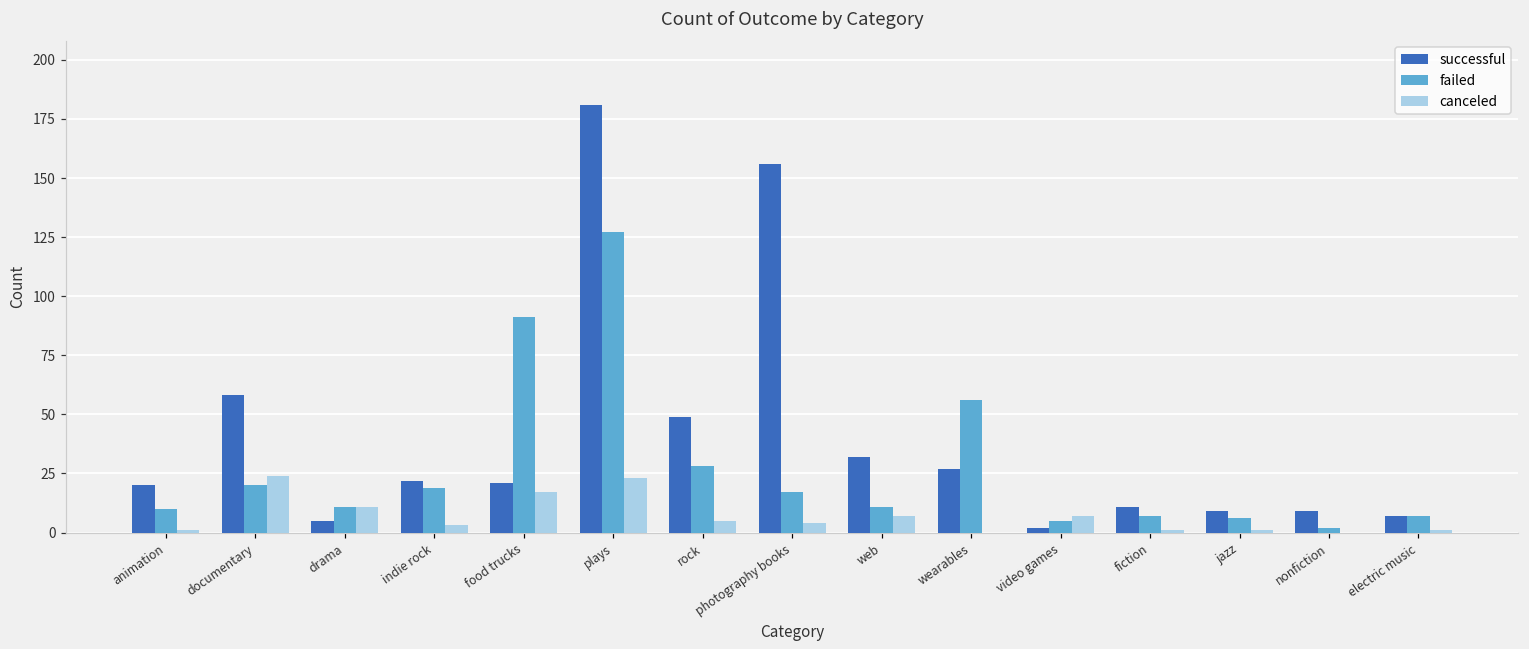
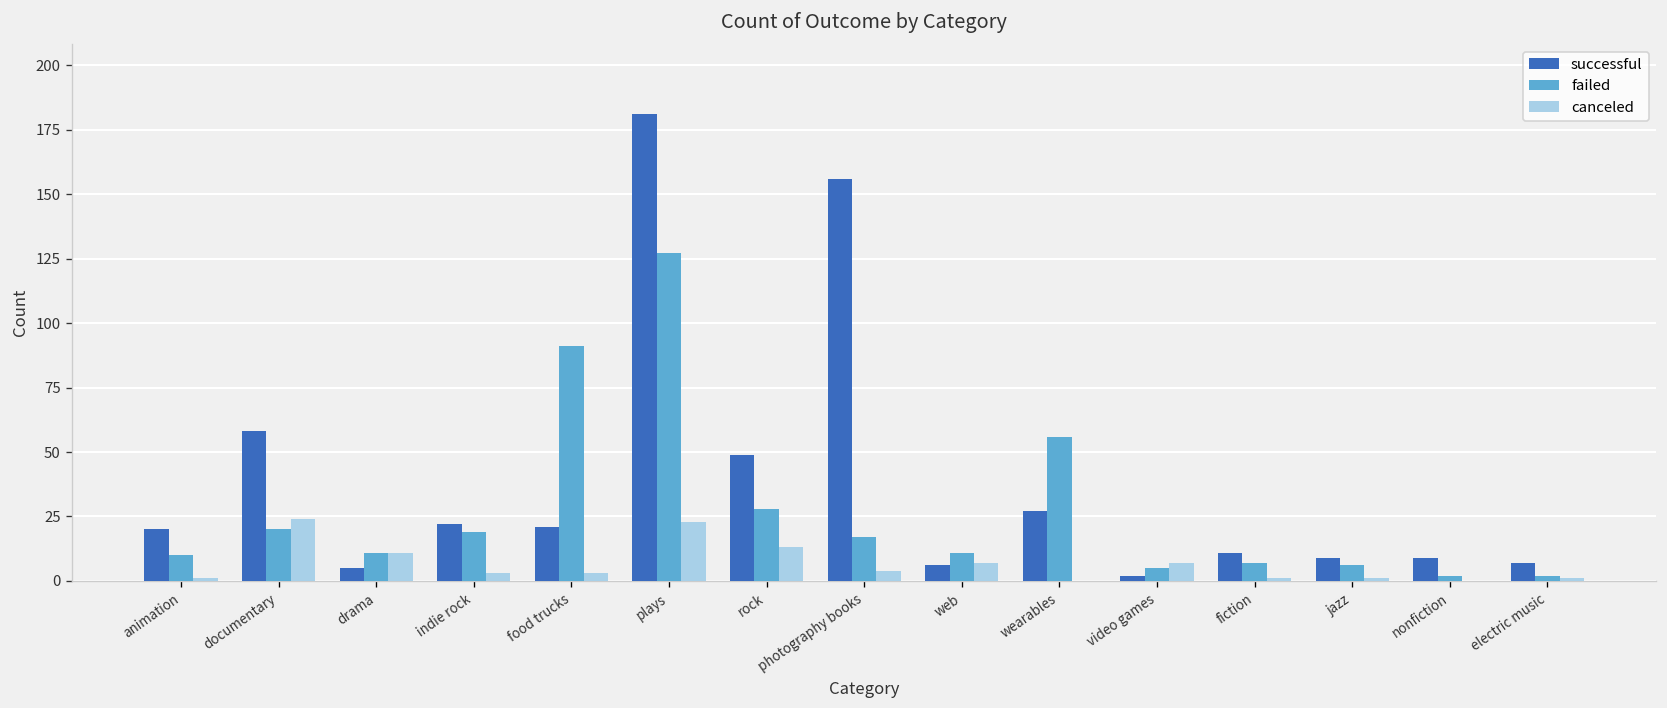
canceled, food trucks: 17 -> 3
canceled, rock: 5 -> 13
successful, web: 32 -> 6
failed, electric music: 7 -> 2
